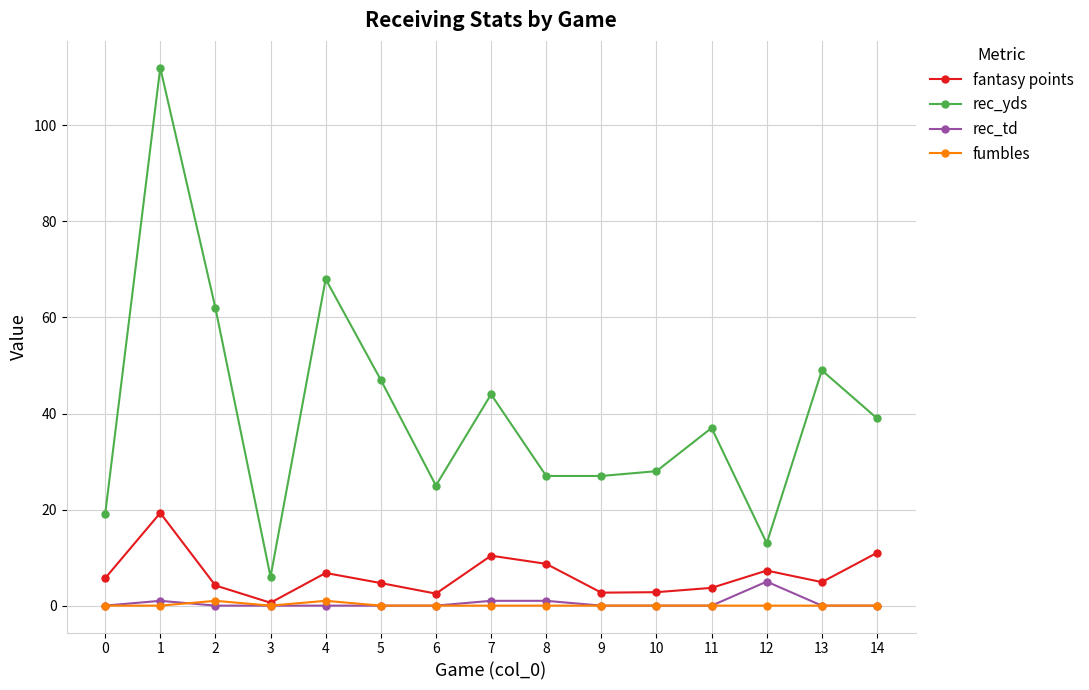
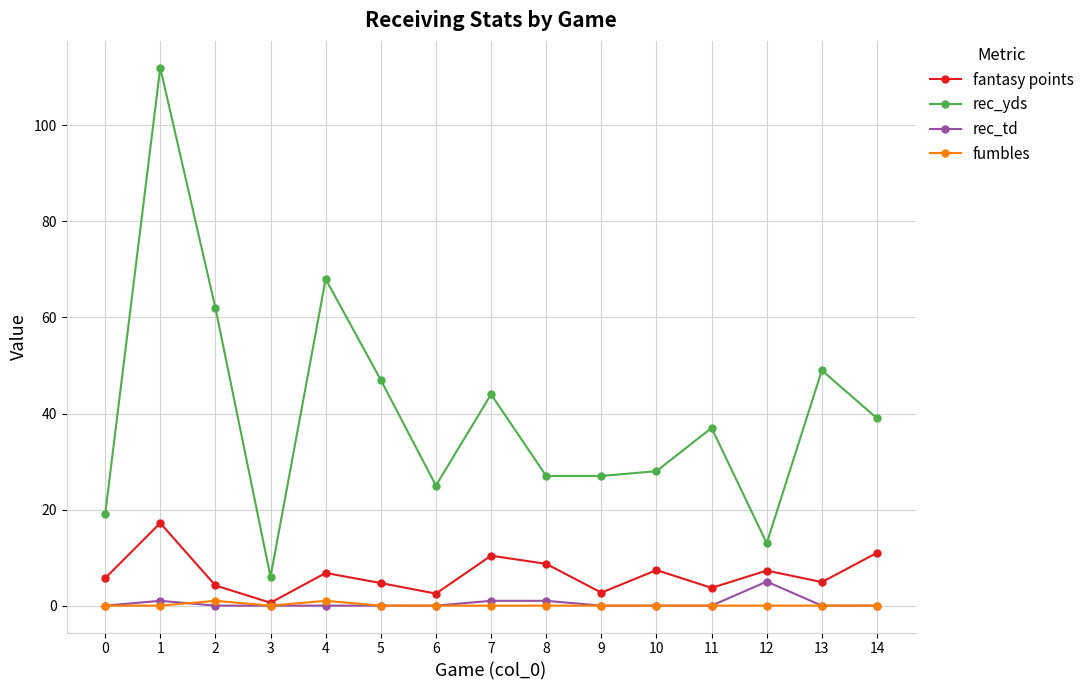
fantasy points, 1: 19 -> 17
fantasy points, 10: 3 -> 7
